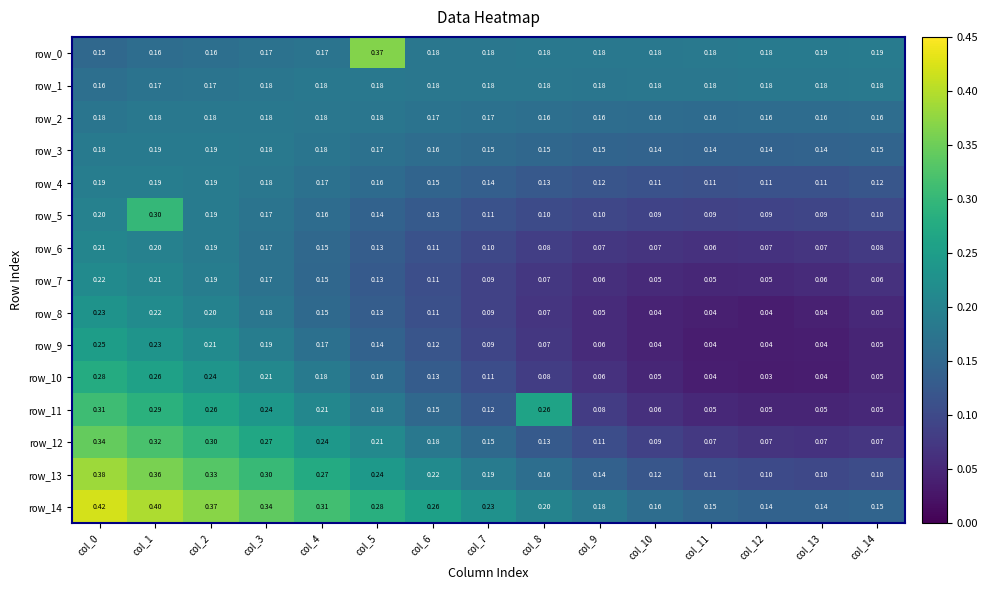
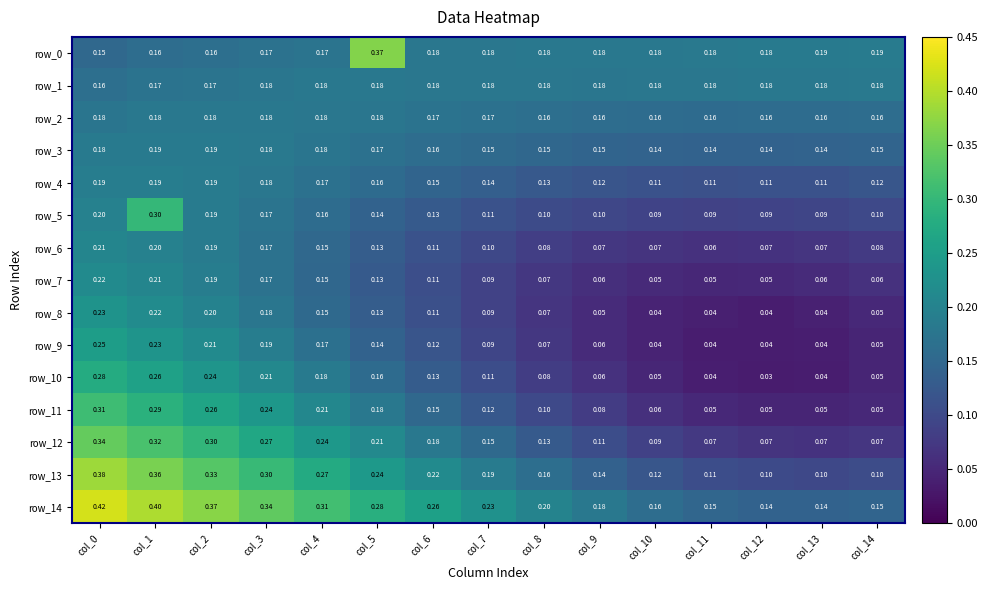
row_11, col_8: 0.26 -> 0.10
